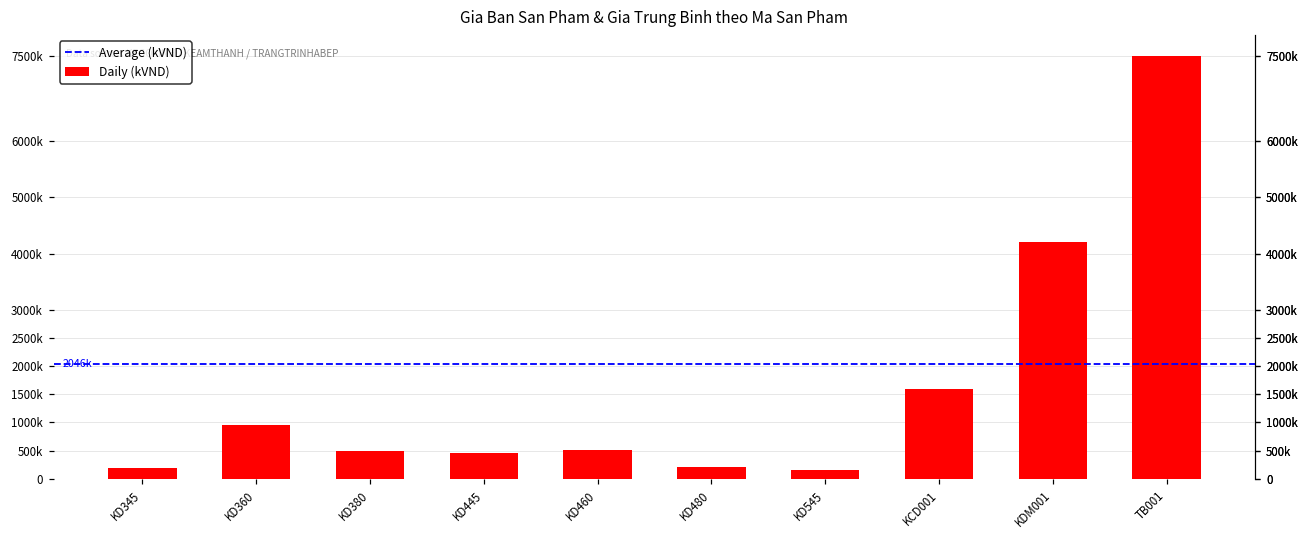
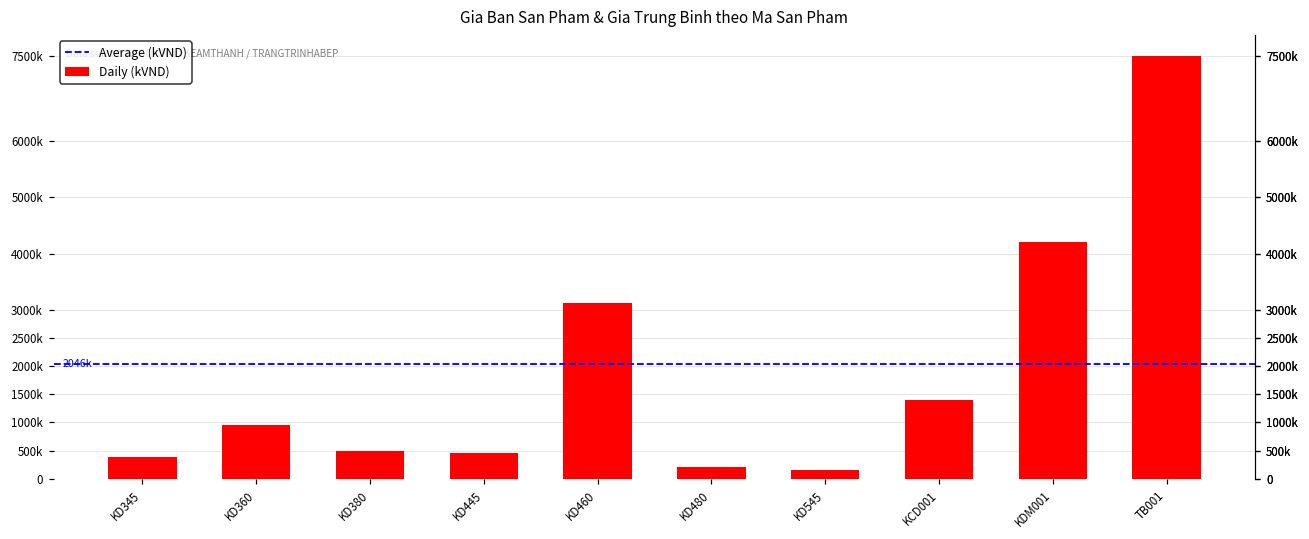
KD345: 200000 -> 400000
KD460: 500000 -> 3100000
KCD001: 1600000 -> 1400000
